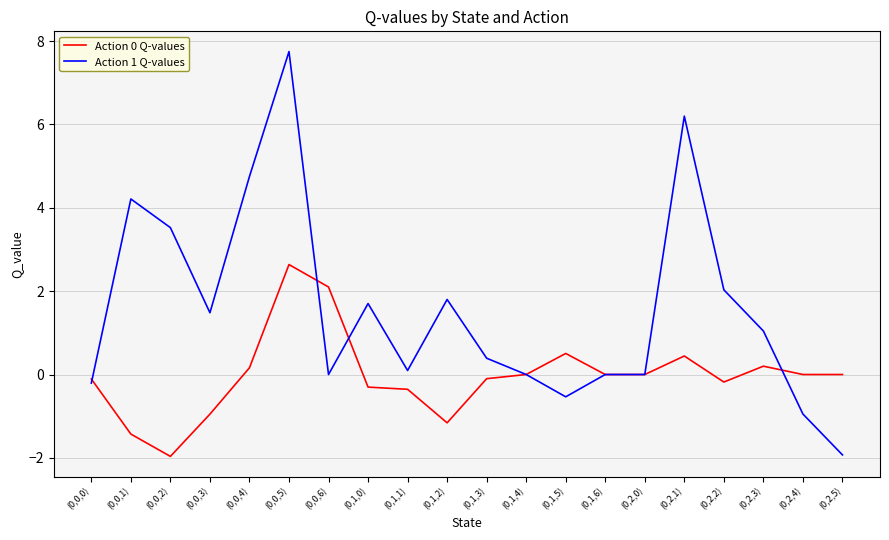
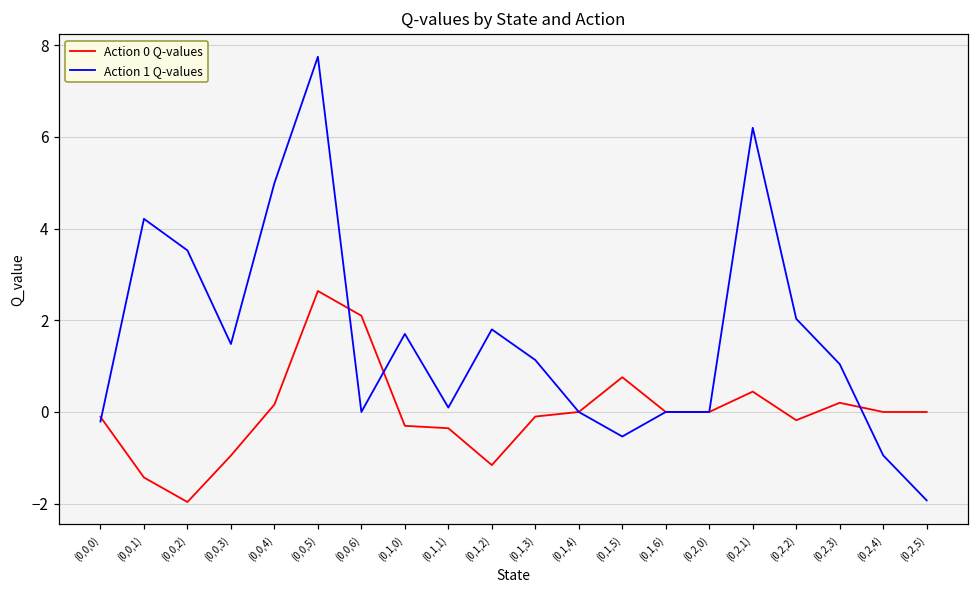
Action 1 Q-values, (0,0,4): 4.8 -> 5.0
Action 1 Q-values, (0,1,3): 0.4 -> 1.1
Action 0 Q-values, (0,1,5): 0.5 -> 0.8
